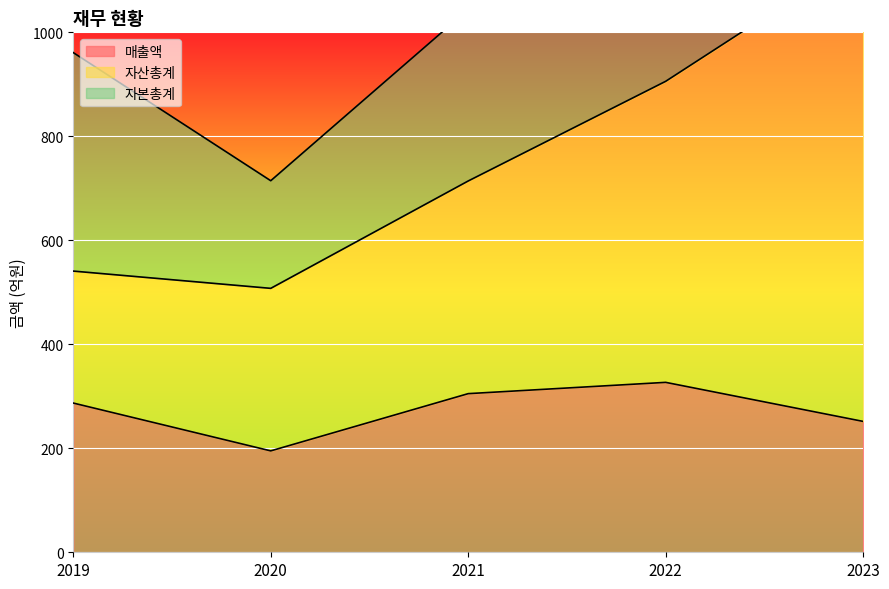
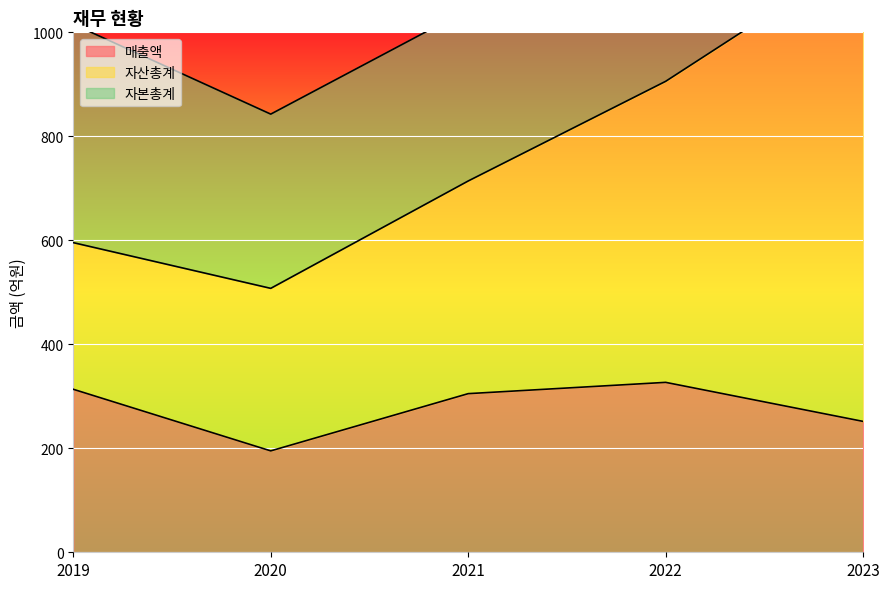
매출액, 2019: 290 -> 310
자산총계, 2019: 250 -> 280
자본총계, 2020: 210 -> 340
